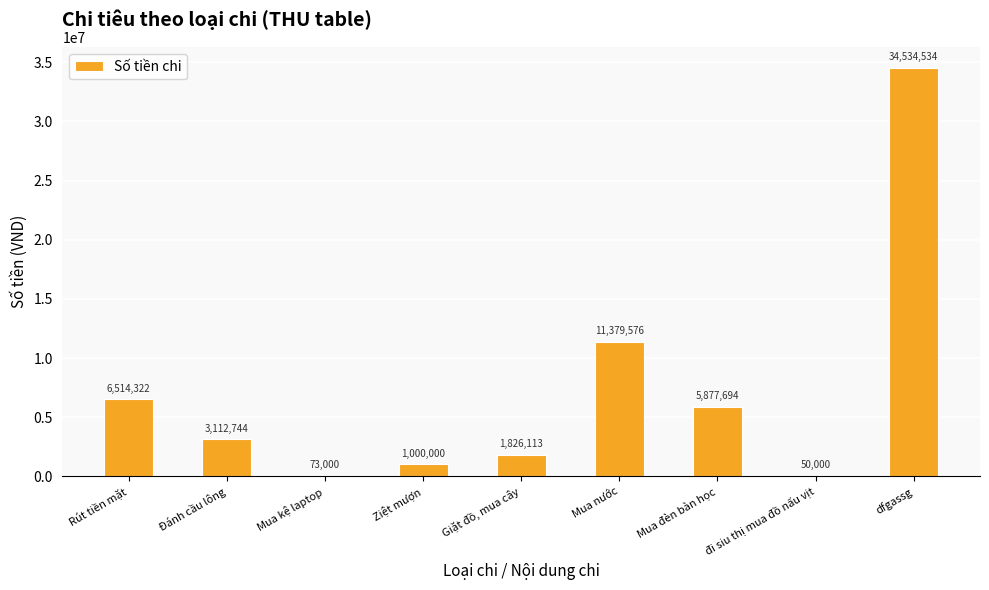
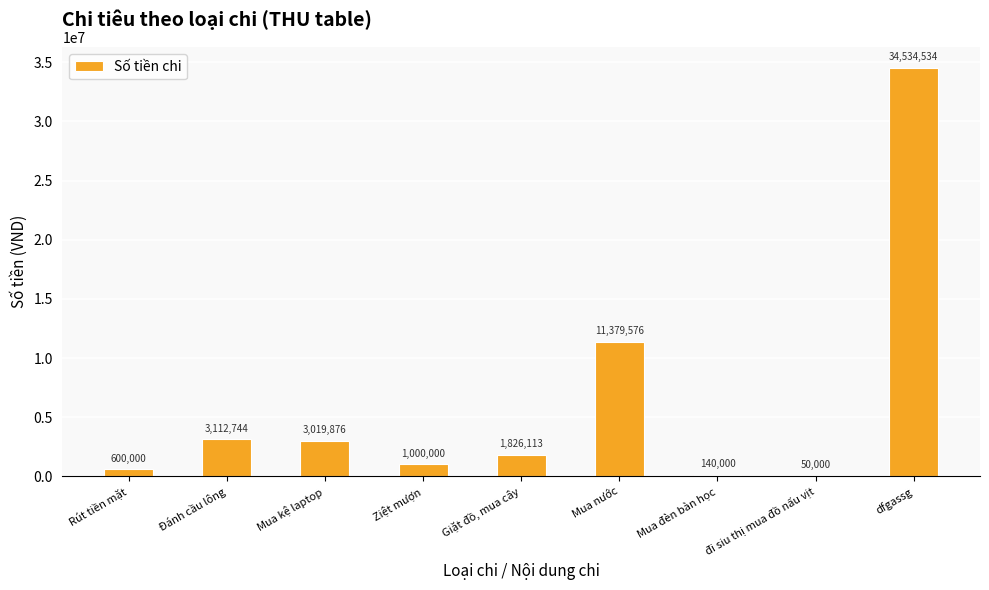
Rút tiền mặt: 6,514,322 -> 600,000
Mua kệ laptop: 73,000 -> 3,019,876
Mua đèn bàn học: 5,877,694 -> 140,000
